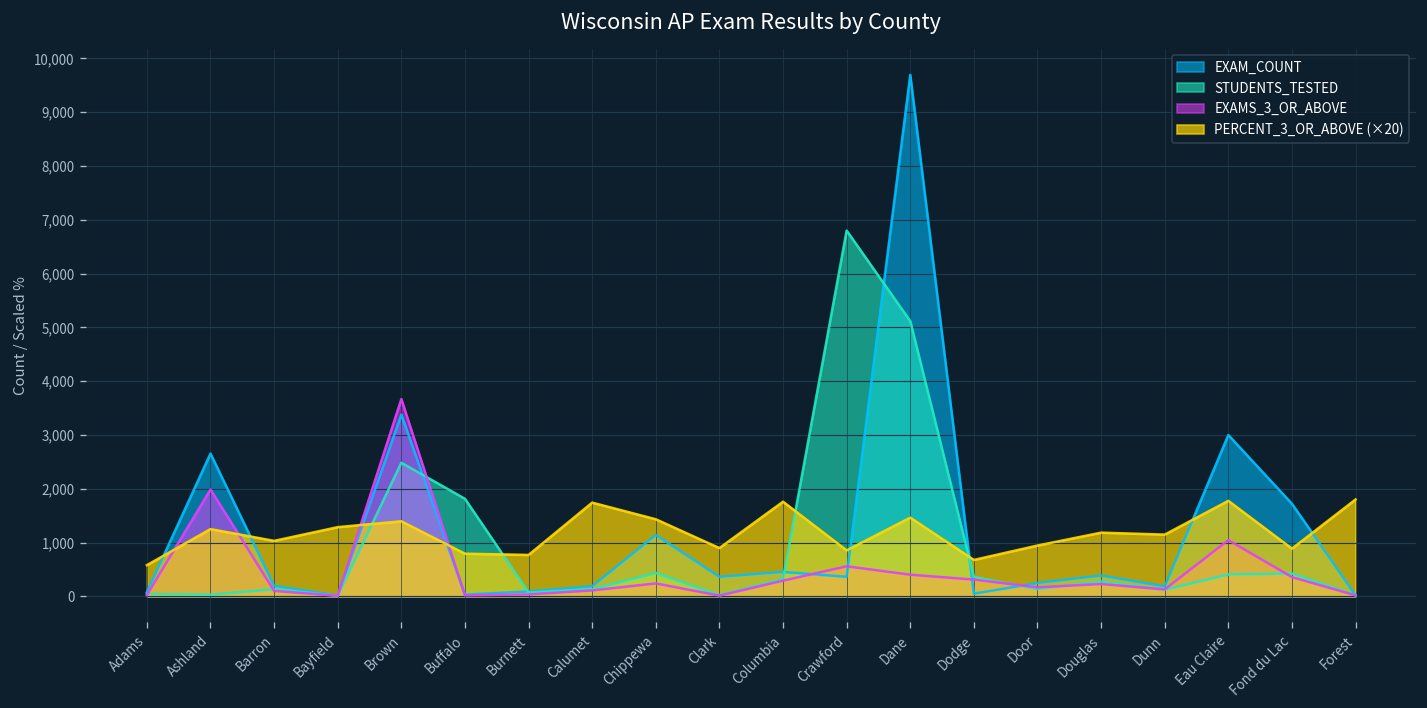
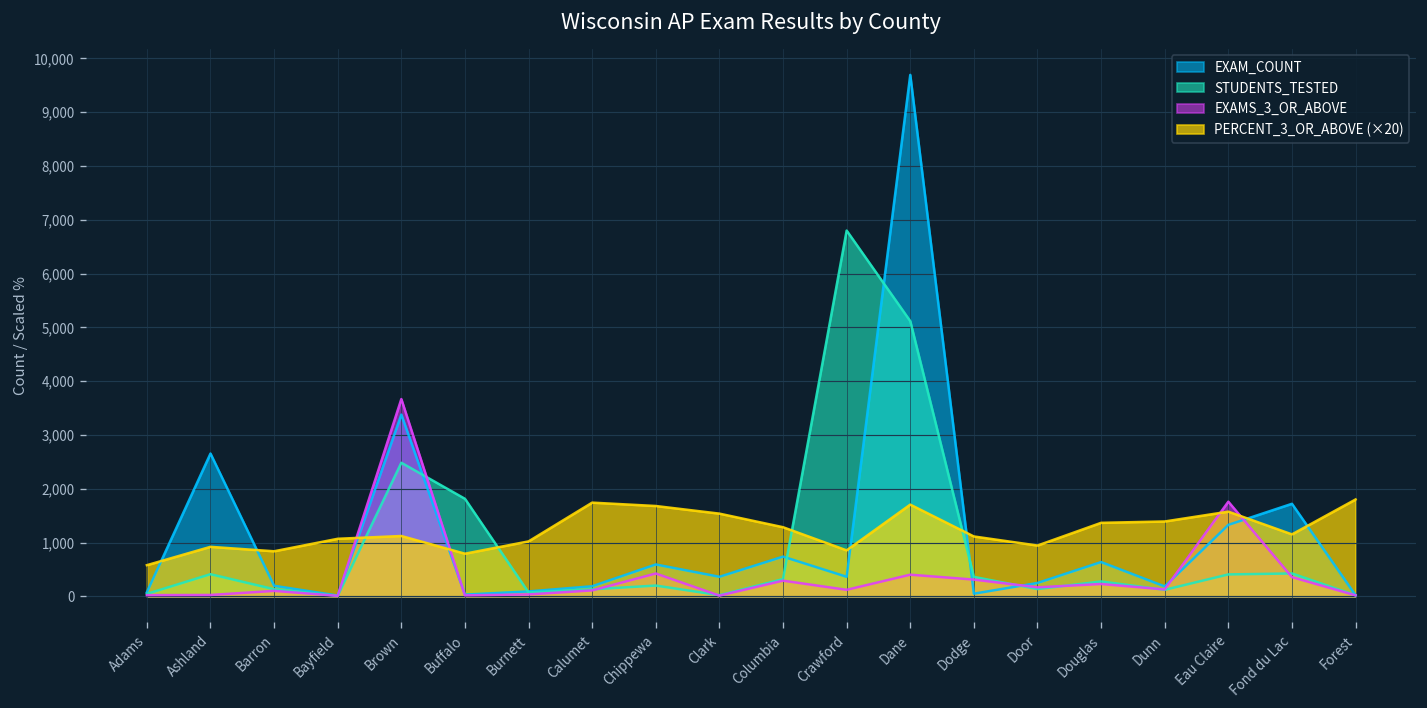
STUDENTS_TESTED, Ashland: 0 -> 400
EXAMS_3_OR_ABOVE, Ashland: 2,000 -> 0
PERCENT_3_OR_ABOVE (×20), Ashland: 1,300 -> 900
PERCENT_3_OR_ABOVE (×20), Barron: 1,000 -> 800
PERCENT_3_OR_ABOVE (×20), Bayfield: 1,300 -> 1,100
PERCENT_3_OR_ABOVE (×20), Brown: 1,400 -> 1,100
PERCENT_3_OR_ABOVE (×20), Burnett: 800 -> 1,000
EXAM_COUNT, Chippewa: 1,100 -> 600
STUDENTS_TESTED, Chippewa: 400 -> 200
EXAMS_3_OR_ABOVE, Chippewa: 200 -> 400
PERCENT_3_OR_ABOVE (×20), Chippewa: 1,400 -> 1,700
PERCENT_3_OR_ABOVE (×20), Clark: 900 -> 1,500
EXAM_COUNT, Columbia: 500 -> 700
PERCENT_3_OR_ABOVE (×20), Columbia: 1,800 -> 1,300
EXAMS_3_OR_ABOVE, Crawford: 600 -> 100
PERCENT_3_OR_ABOVE (×20), Dane: 1,500 -> 1,700
PERCENT_3_OR_ABOVE (×20), Dodge: 700 -> 1,100
EXAM_COUNT, Douglas: 400 -> 600
PERCENT_3_OR_ABOVE (×20), Douglas: 1,200 -> 1,400
PERCENT_3_OR_ABOVE (×20), Dunn: 1,100 -> 1,400
EXAM_COUNT, Eau Claire: 3,000 -> 1,300
EXAMS_3_OR_ABOVE, Eau Claire: 1,000 -> 1,800
PERCENT_3_OR_ABOVE (×20), Eau Claire: 1,800 -> 1,600
PERCENT_3_OR_ABOVE (×20), Fond du Lac: 900 -> 1,200
